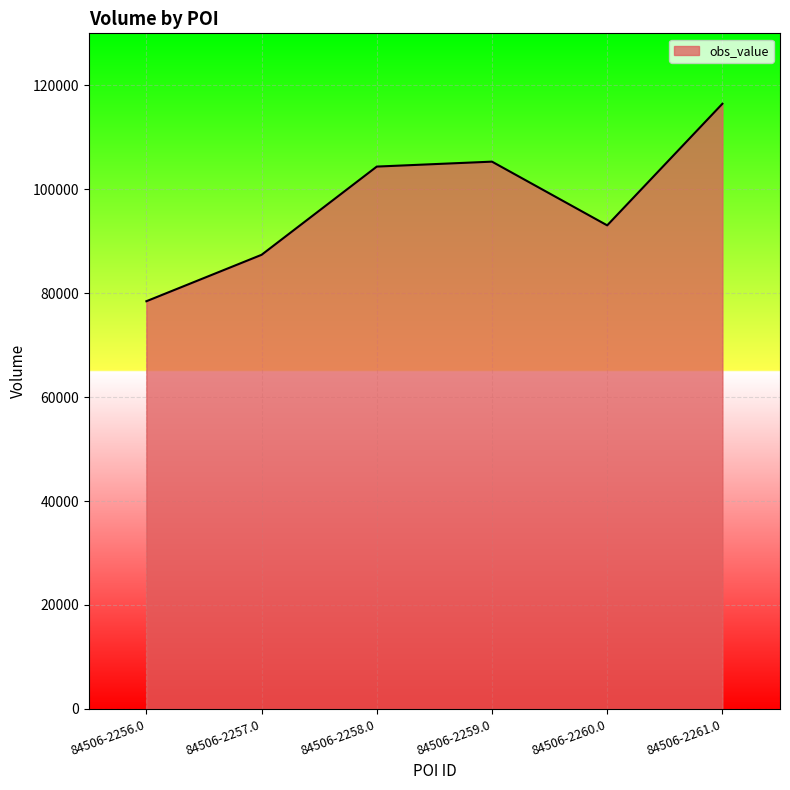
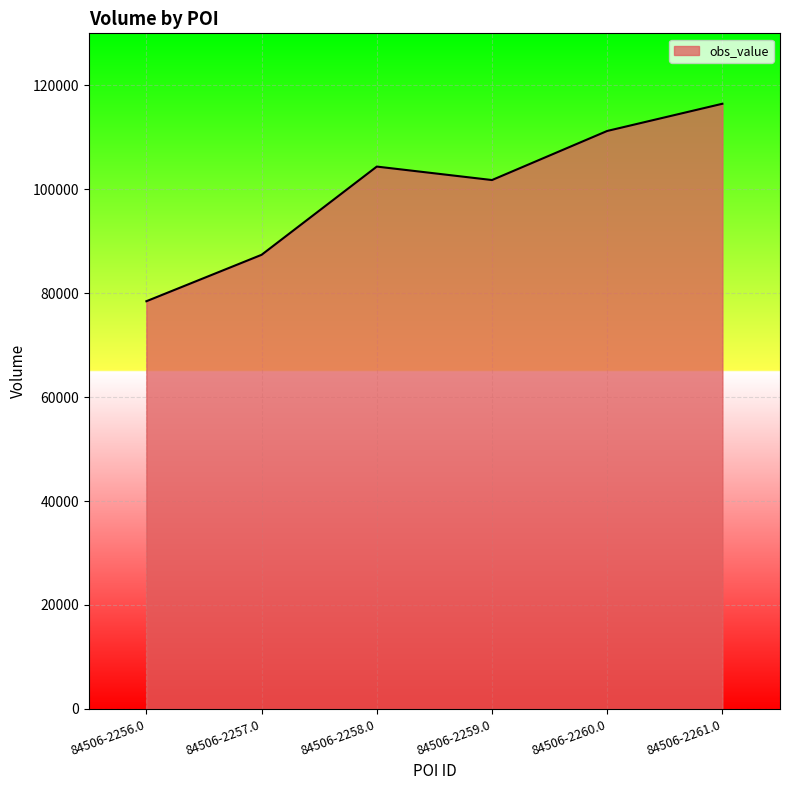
84506-2259.0: 105000 -> 102000
84506-2260.0: 93000 -> 111000
